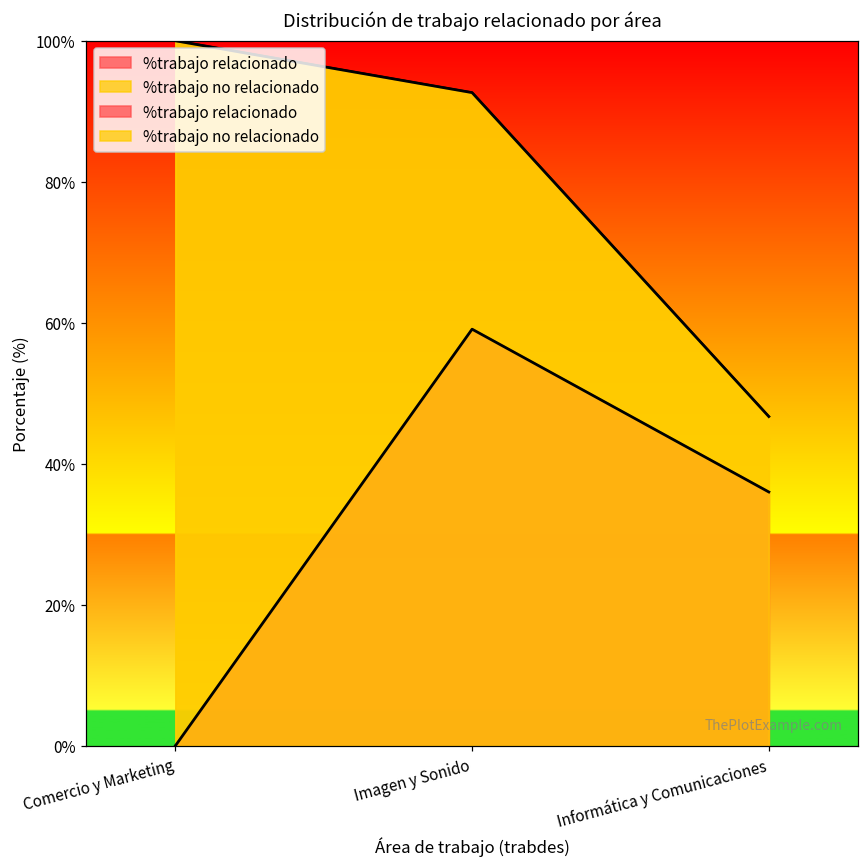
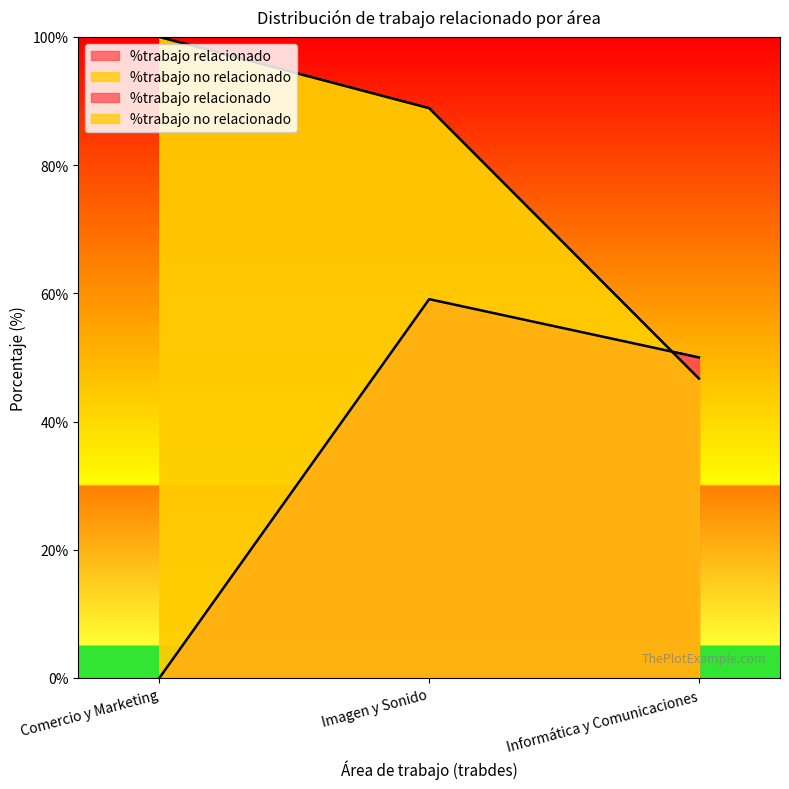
%trabajo no relacionado, Imagen y Sonido: 93% -> 89%
%trabajo relacionado, Informática y Comunicaciones: 36% -> 50%
